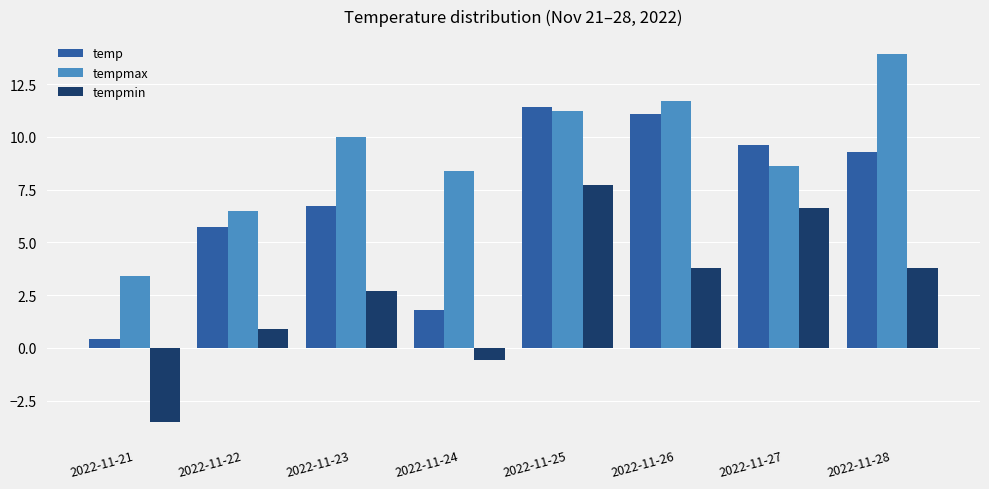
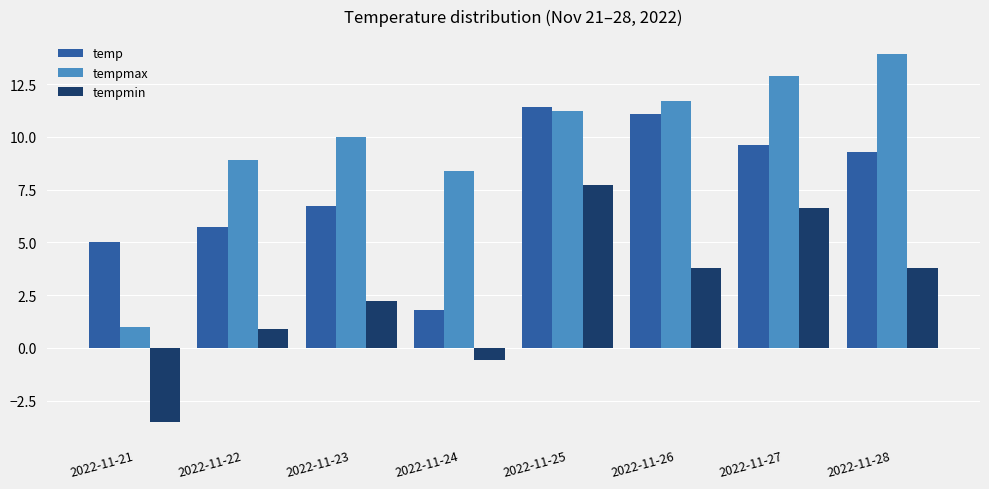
temp, 2022-11-21: 0.4 -> 5.0
tempmax, 2022-11-21: 3.4 -> 1.0
tempmax, 2022-11-22: 6.5 -> 8.9
tempmin, 2022-11-23: 2.7 -> 2.2
tempmax, 2022-11-27: 8.6 -> 12.9
